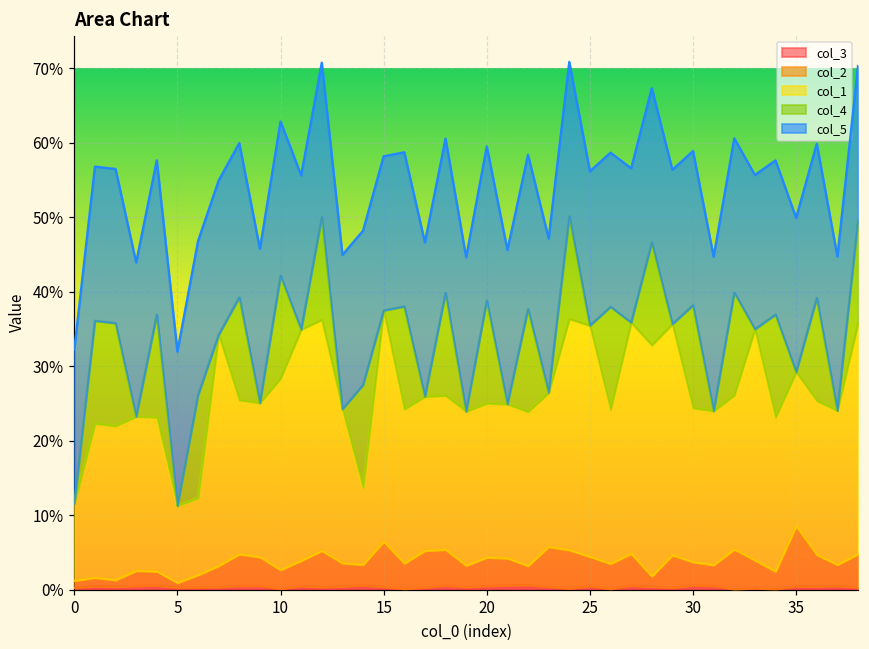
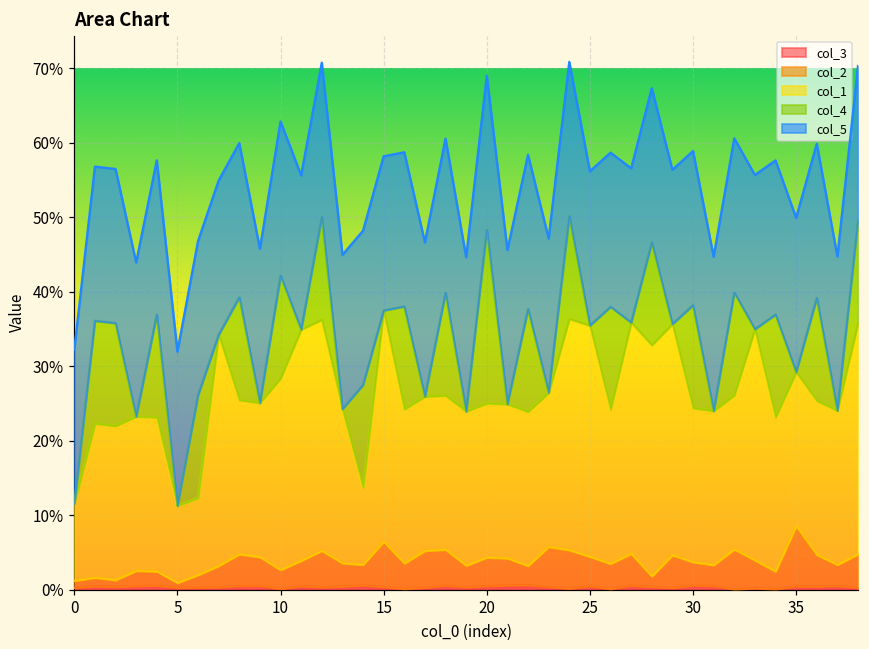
col_4, 20: 14% -> 23%
